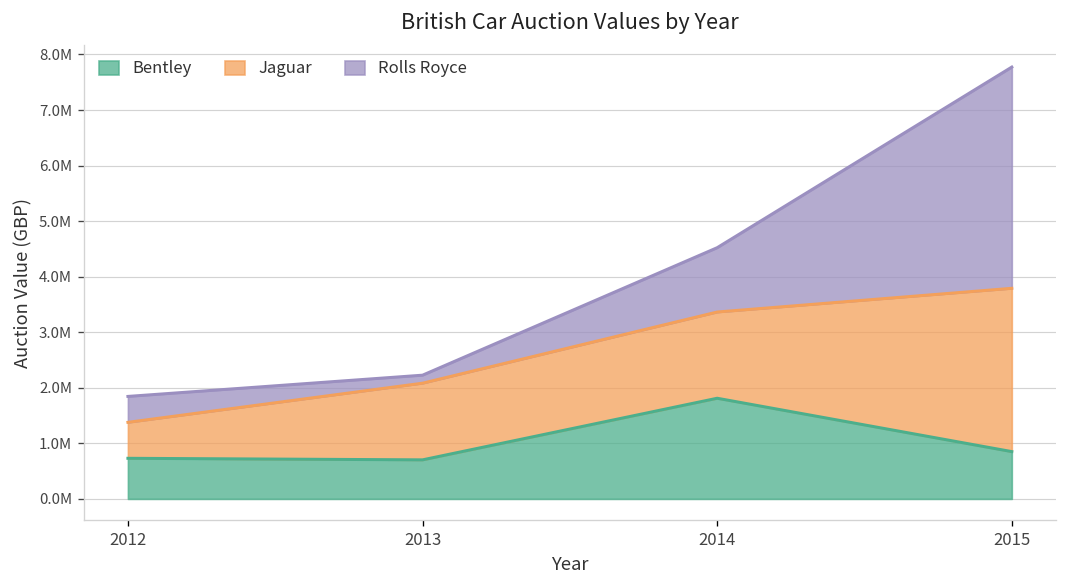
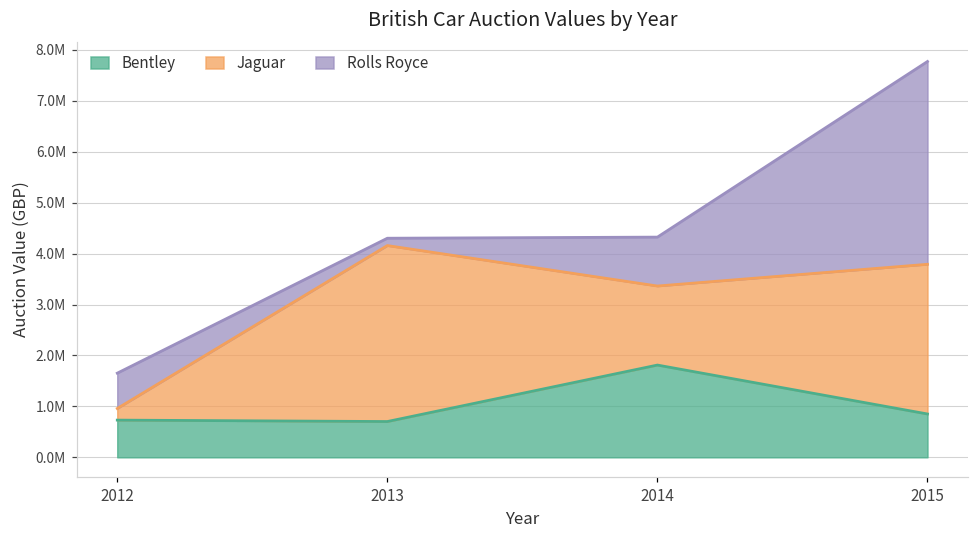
Jaguar, 2012: 600000 -> 200000
Rolls Royce, 2012: 500000 -> 700000
Jaguar, 2013: 1400000 -> 3500000
Rolls Royce, 2014: 1200000 -> 1000000
